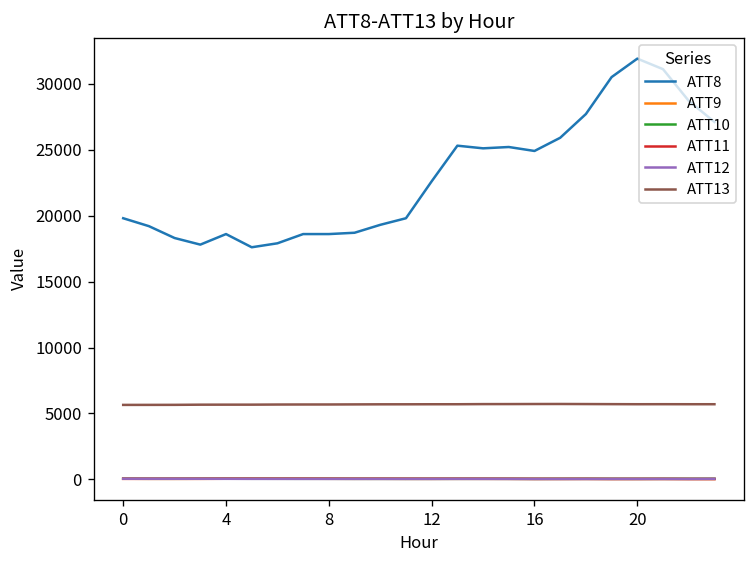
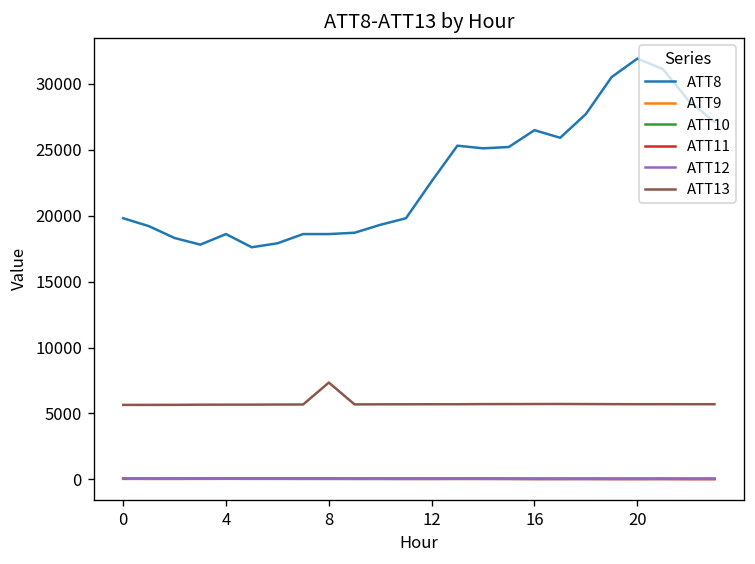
ATT13, 8: 5700 -> 7300
ATT8, 16: 24900 -> 26500
